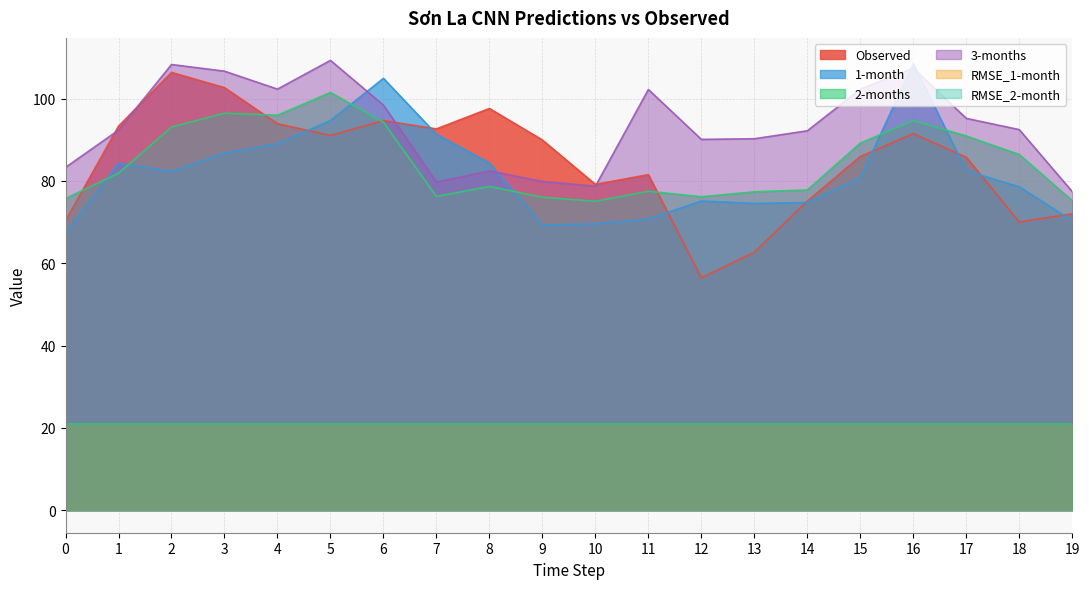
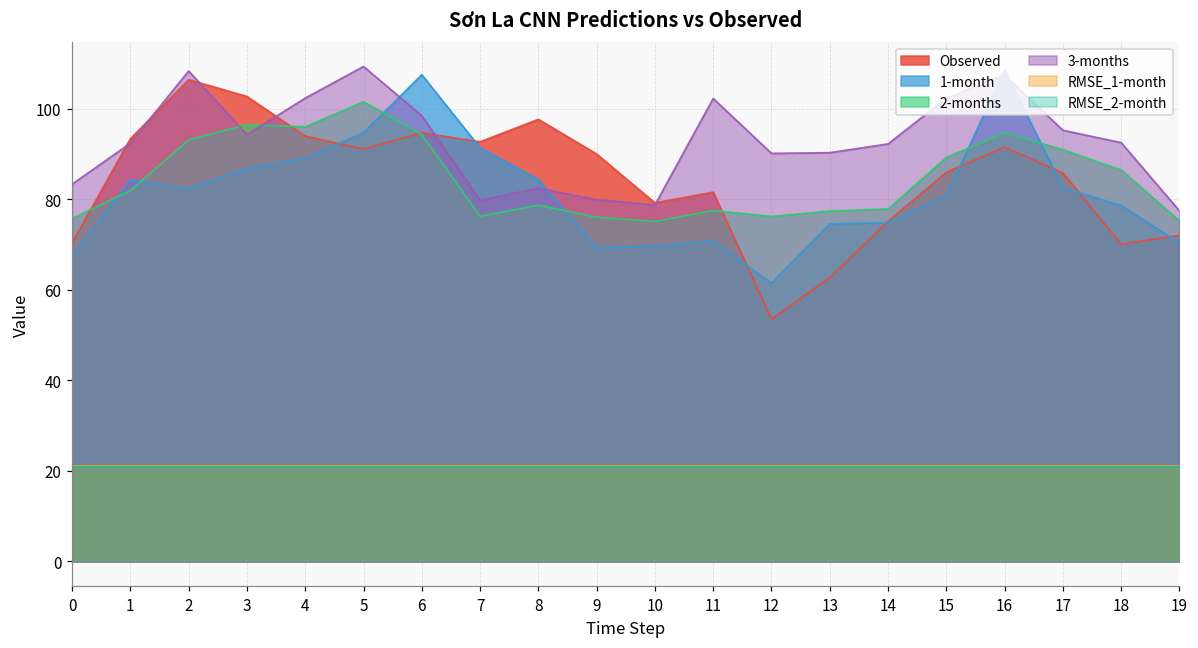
3-months, 3: 107 -> 94
1-month, 6: 105 -> 107
Observed, 12: 56 -> 53
1-month, 12: 75 -> 61
